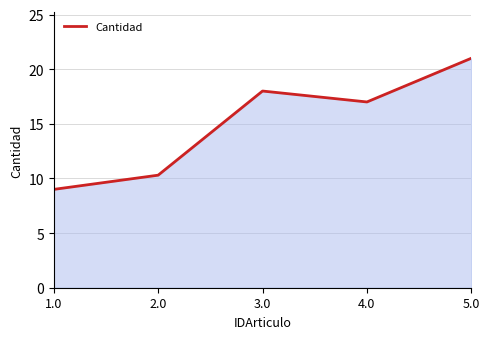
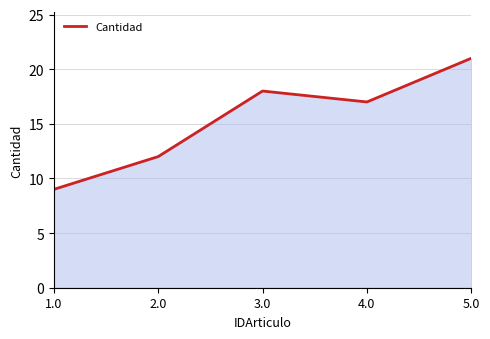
2.0: 10.3 -> 12.0
